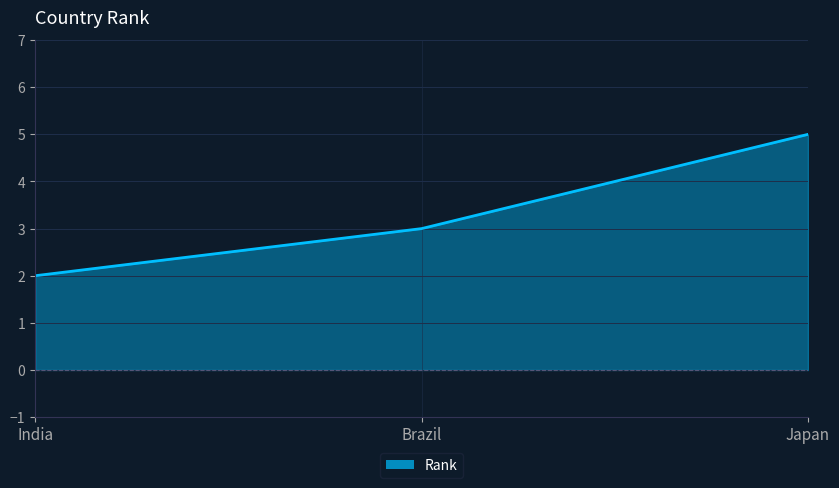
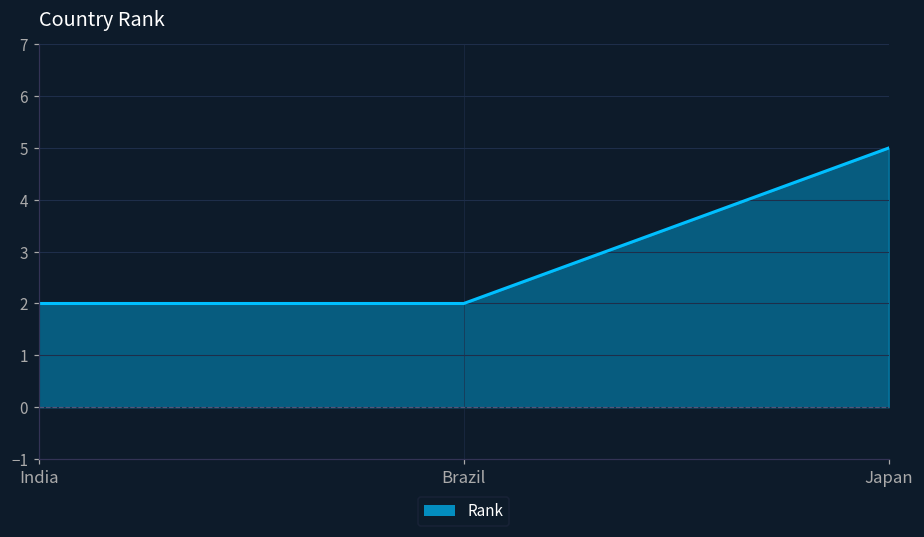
Brazil: 3 -> 2
